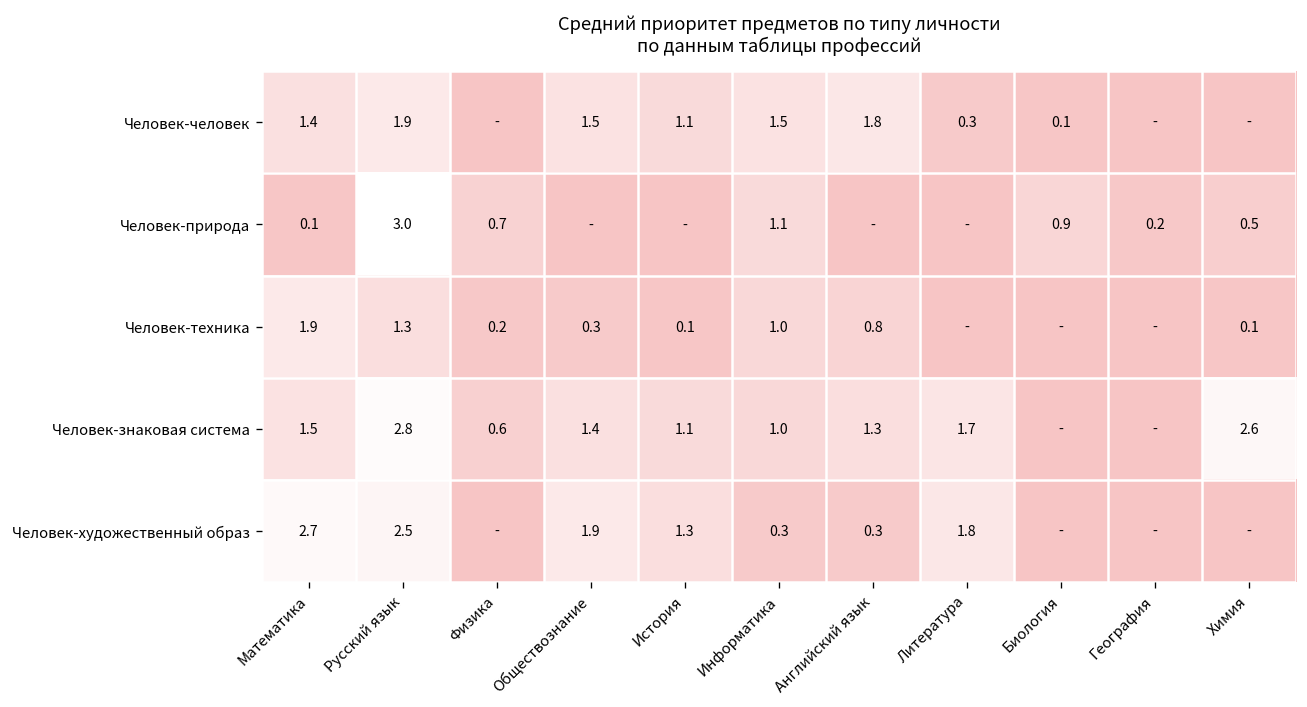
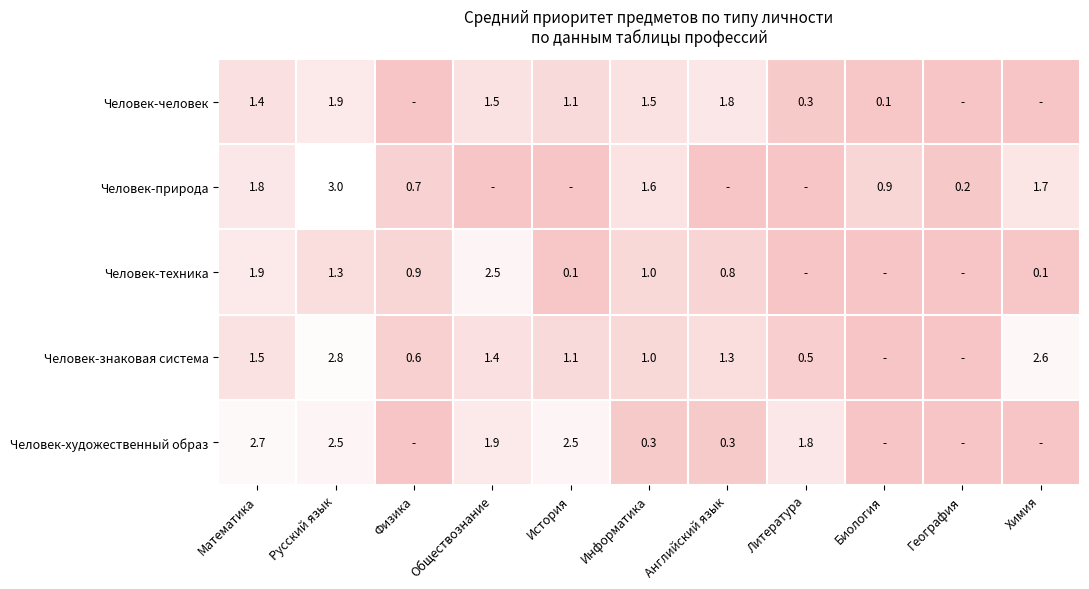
Человек-природа, Математика: 0.1 -> 1.8
Человек-природа, Информатика: 1.1 -> 1.6
Человек-природа, Химия: 0.5 -> 1.7
Человек-техника, Физика: 0.2 -> 0.9
Человек-техника, Обществознание: 0.3 -> 2.5
Человек-знаковая система, Литература: 1.7 -> 0.5
Человек-художественный образ, История: 1.3 -> 2.5
